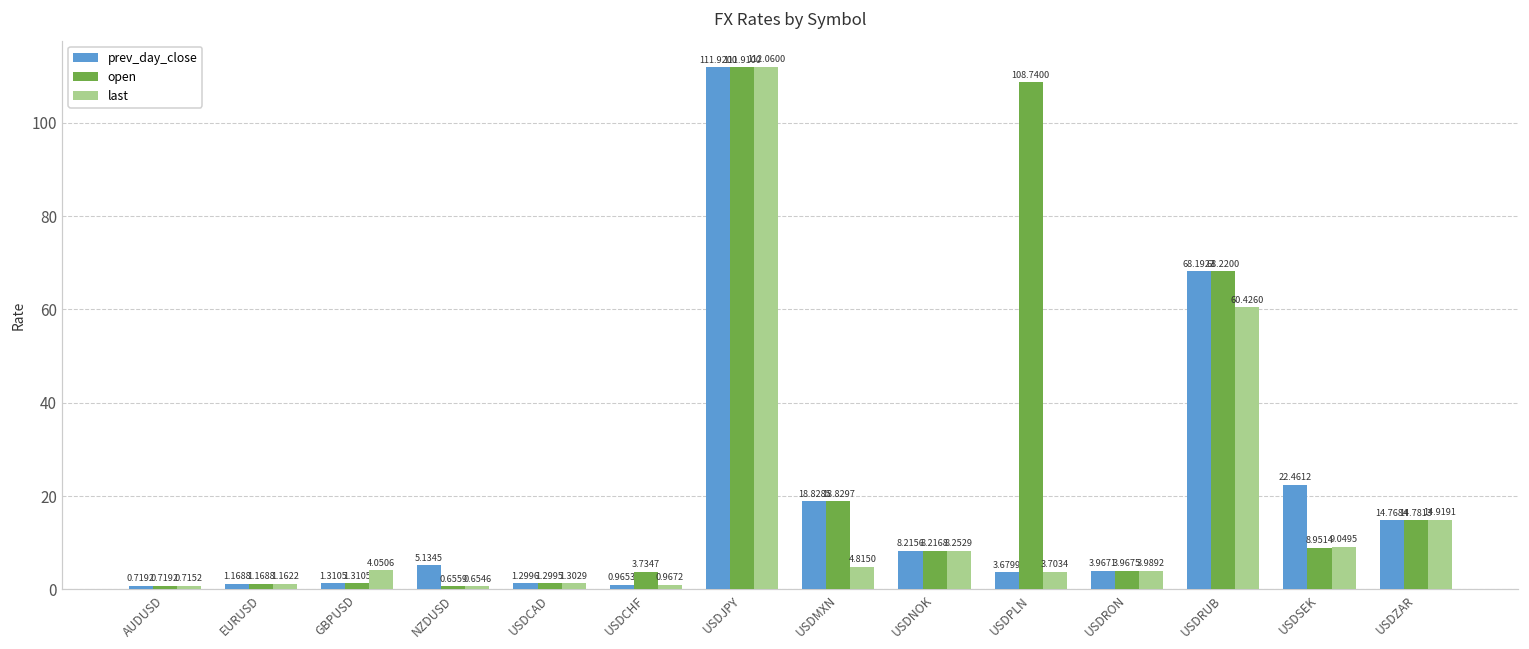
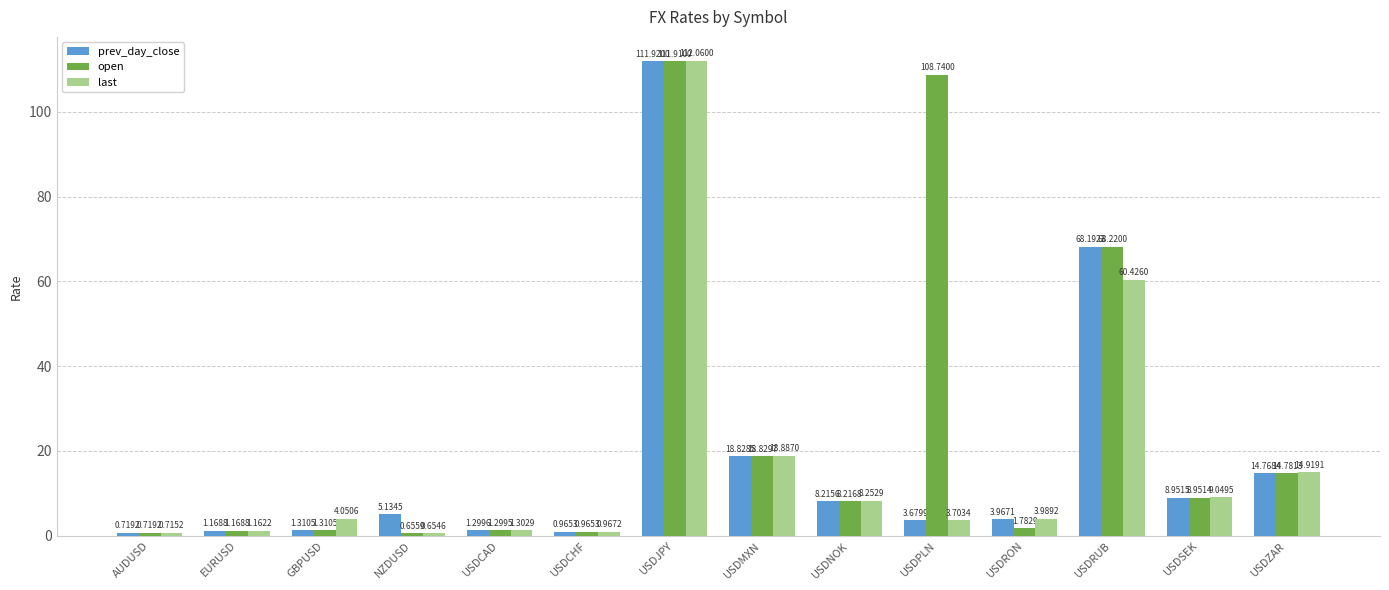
open, USDCHF: 3.7347 -> 0.9653
last, USDMXN: 4.8150 -> 18.8870
open, USDRON: 3.9675 -> 1.7829
prev_day_close, USDSEK: 22.4612 -> 8.9515
